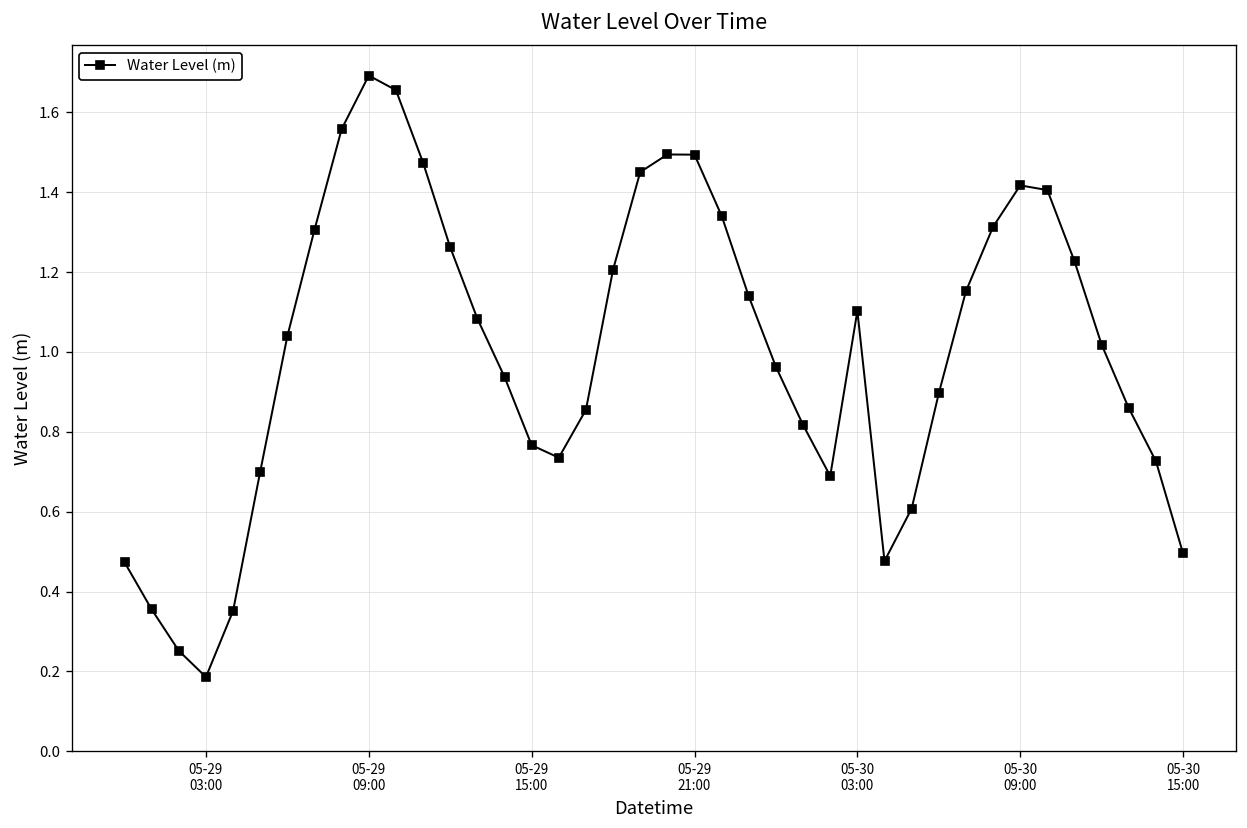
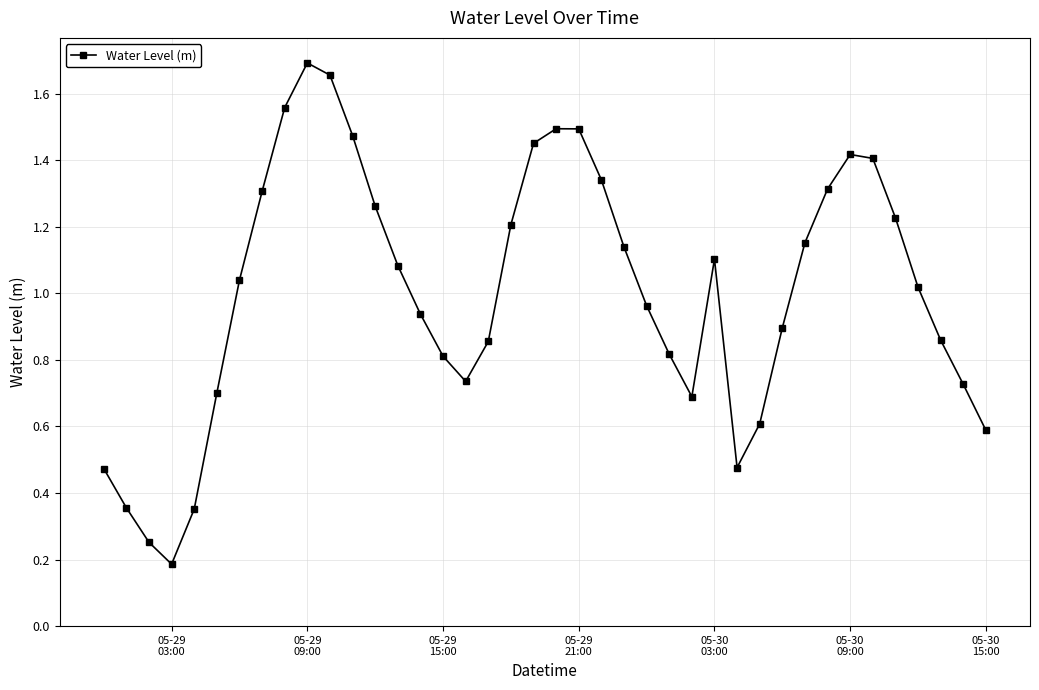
05-29 15:00: 0.77 -> 0.81
05-30 15:00: 0.50 -> 0.59
